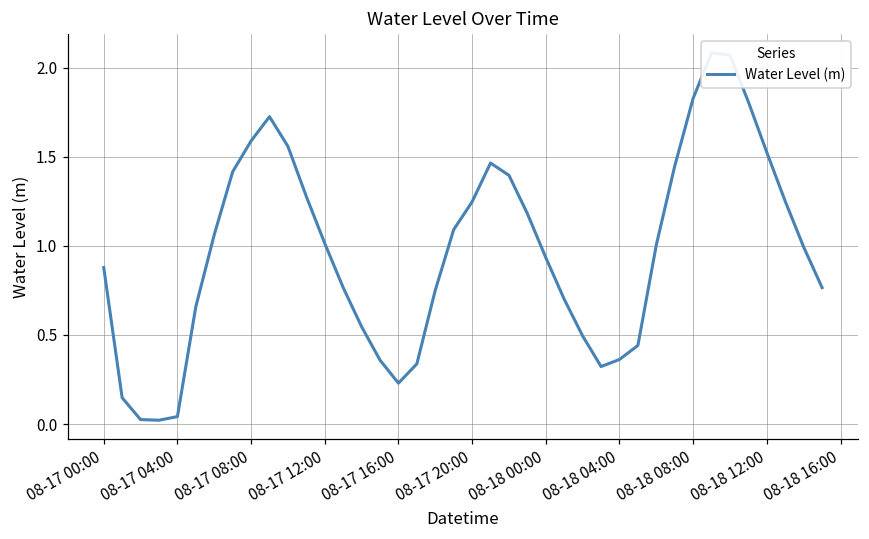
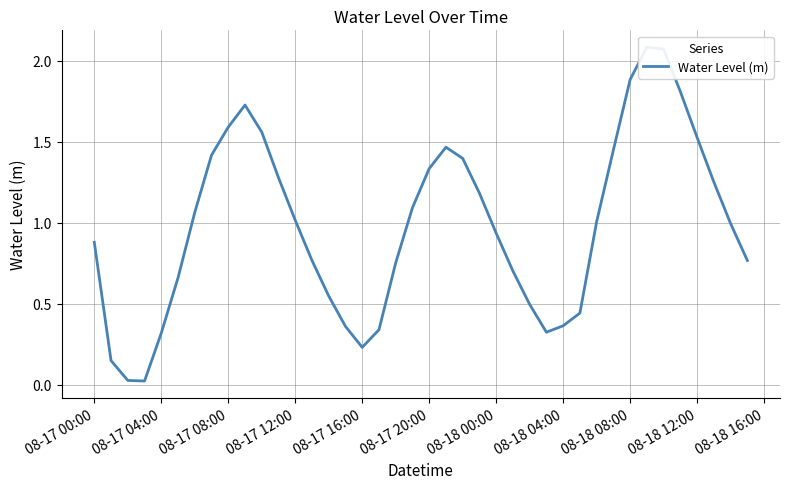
08-17 04:00: 0.04 -> 0.32
08-17 20:00: 1.25 -> 1.33
08-18 08:00: 1.83 -> 1.88
